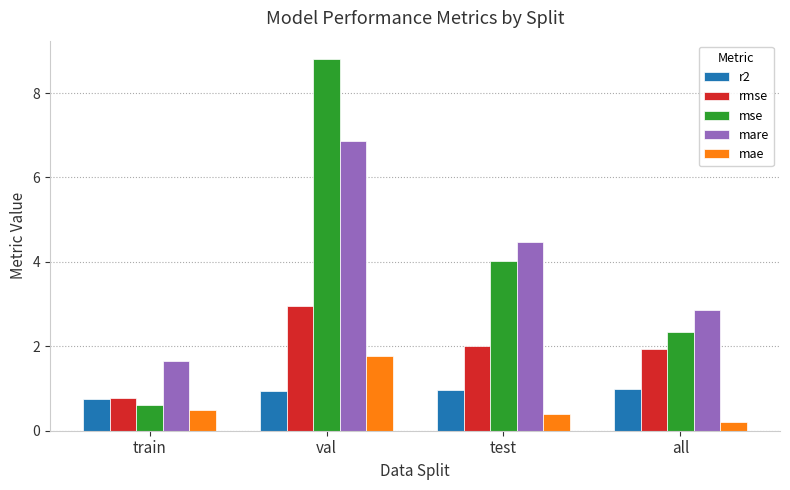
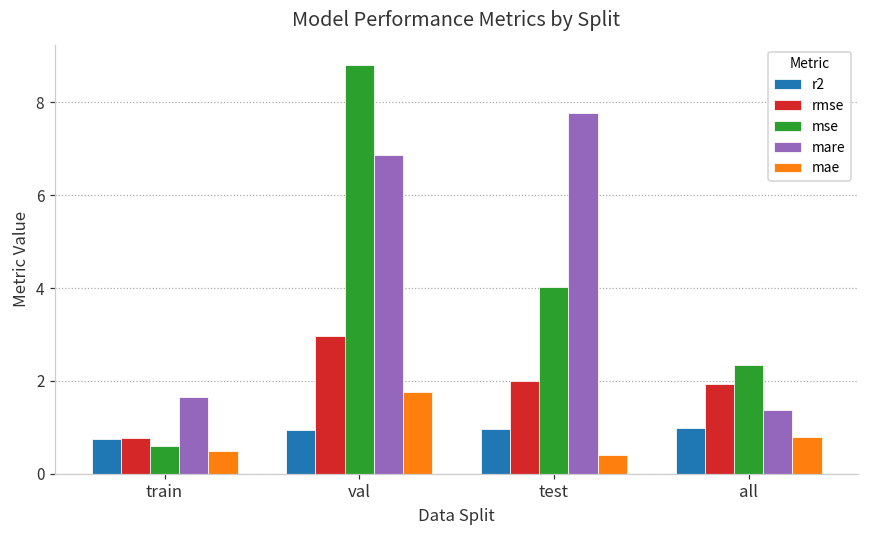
mare, test: 4.5 -> 7.8
mare, all: 2.9 -> 1.4
mae, all: 0.2 -> 0.8
